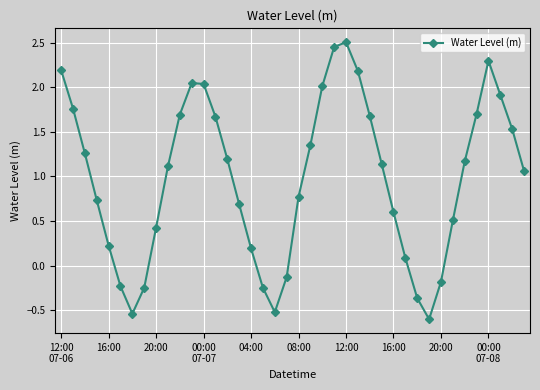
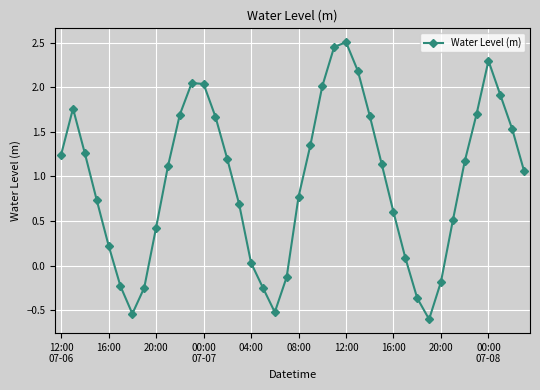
12:00 07-06: 2.2 -> 1.2
04:00: 0.2 -> 0.0
